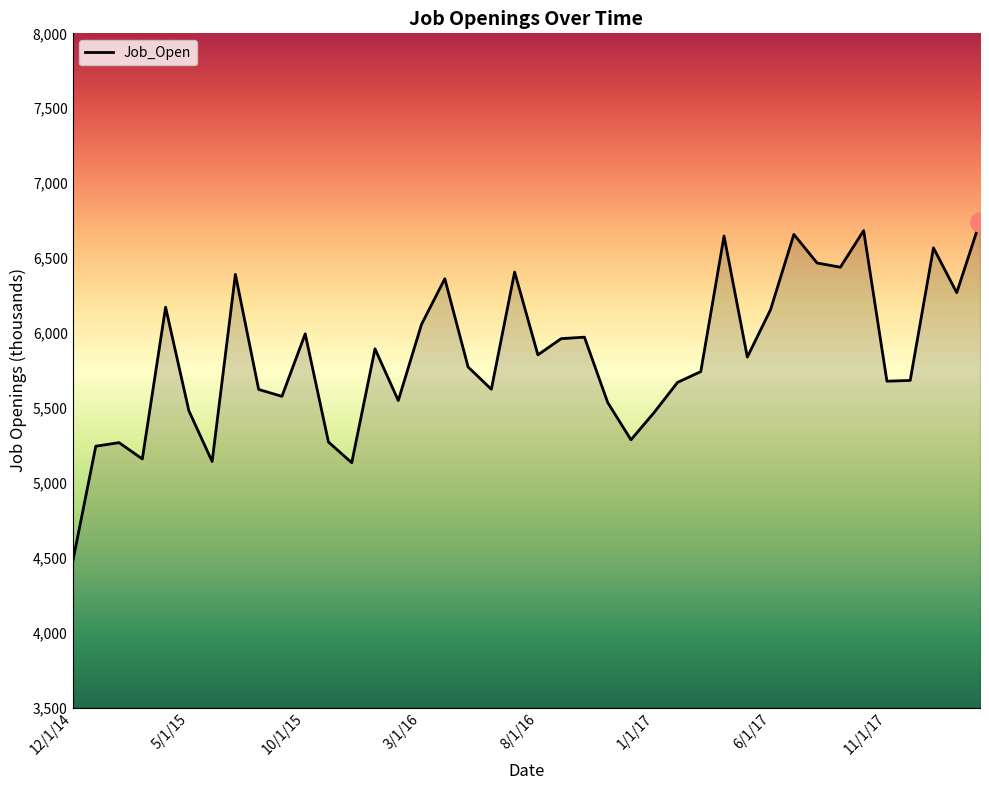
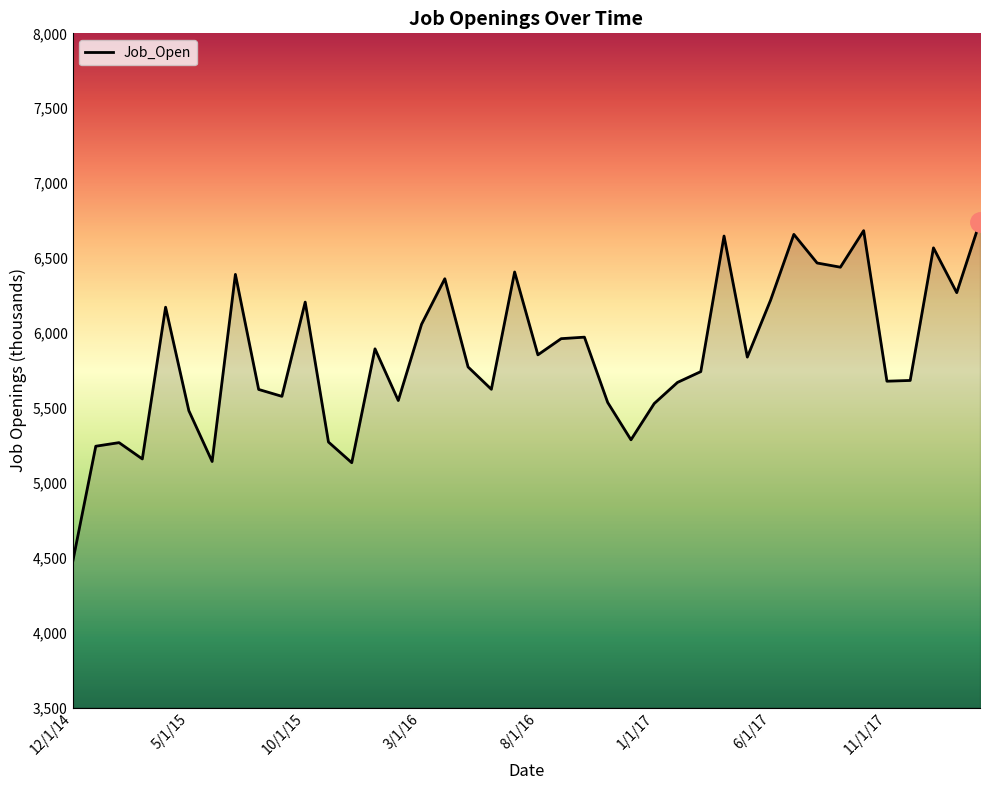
Job_Open, 10/1/15: 5,990 -> 6,210
Job_Open, 1/1/17: 5,470 -> 5,530
Job_Open, 6/1/17: 6,160 -> 6,220
